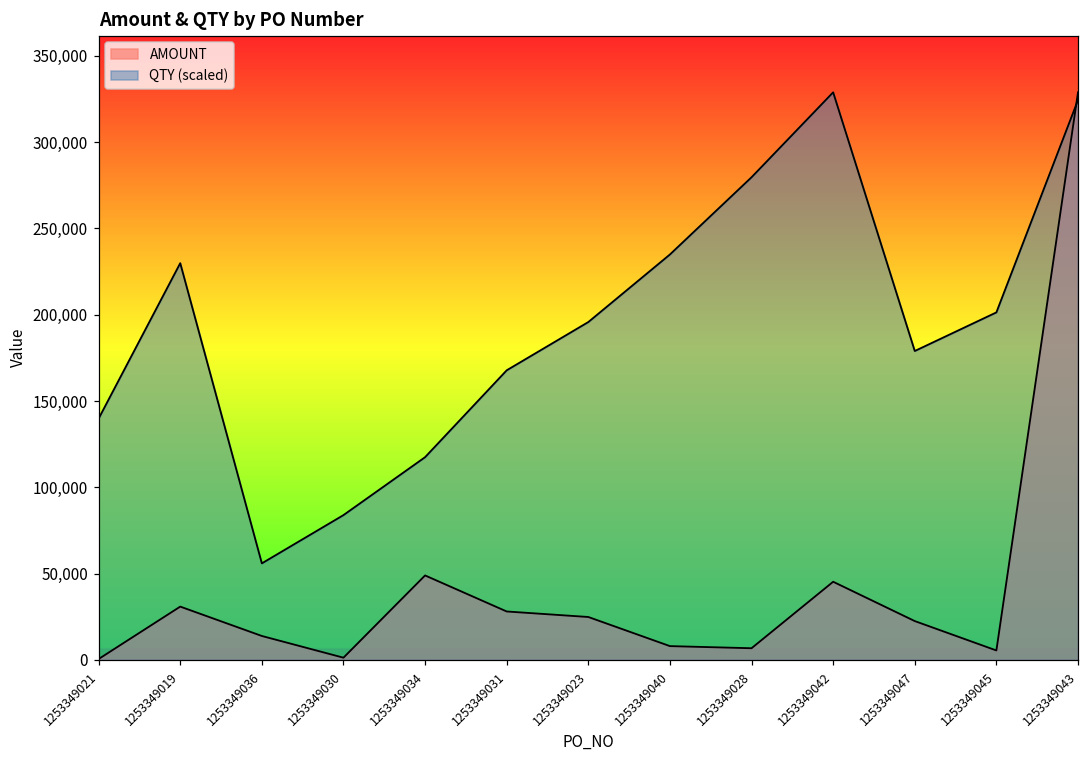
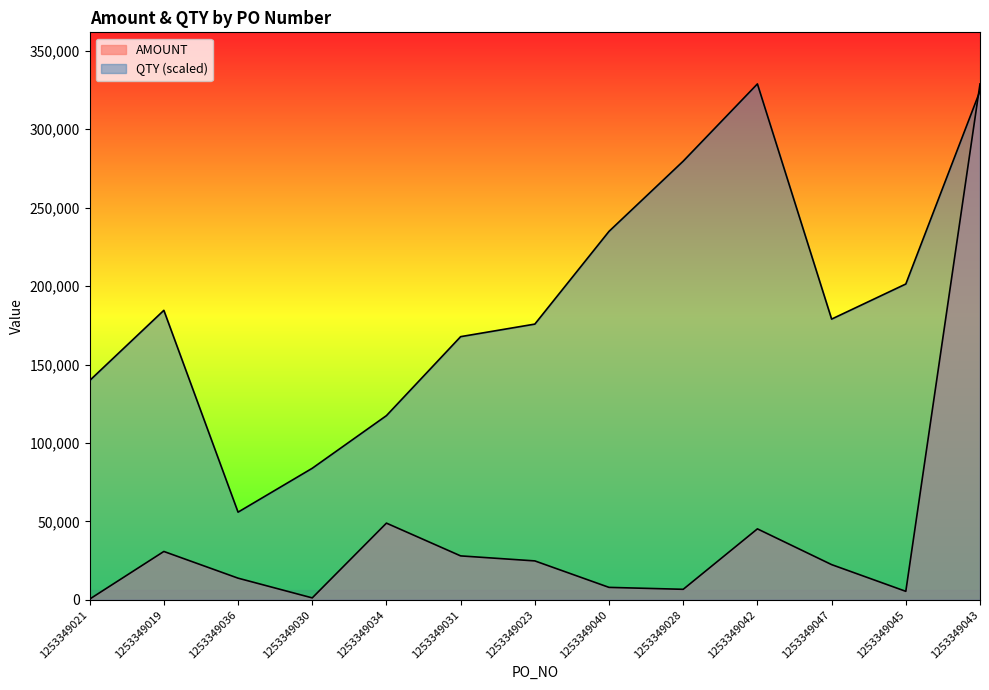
QTY (scaled), 1253349019: 230,000 -> 185,000
QTY (scaled), 1253349023: 196,000 -> 176,000
